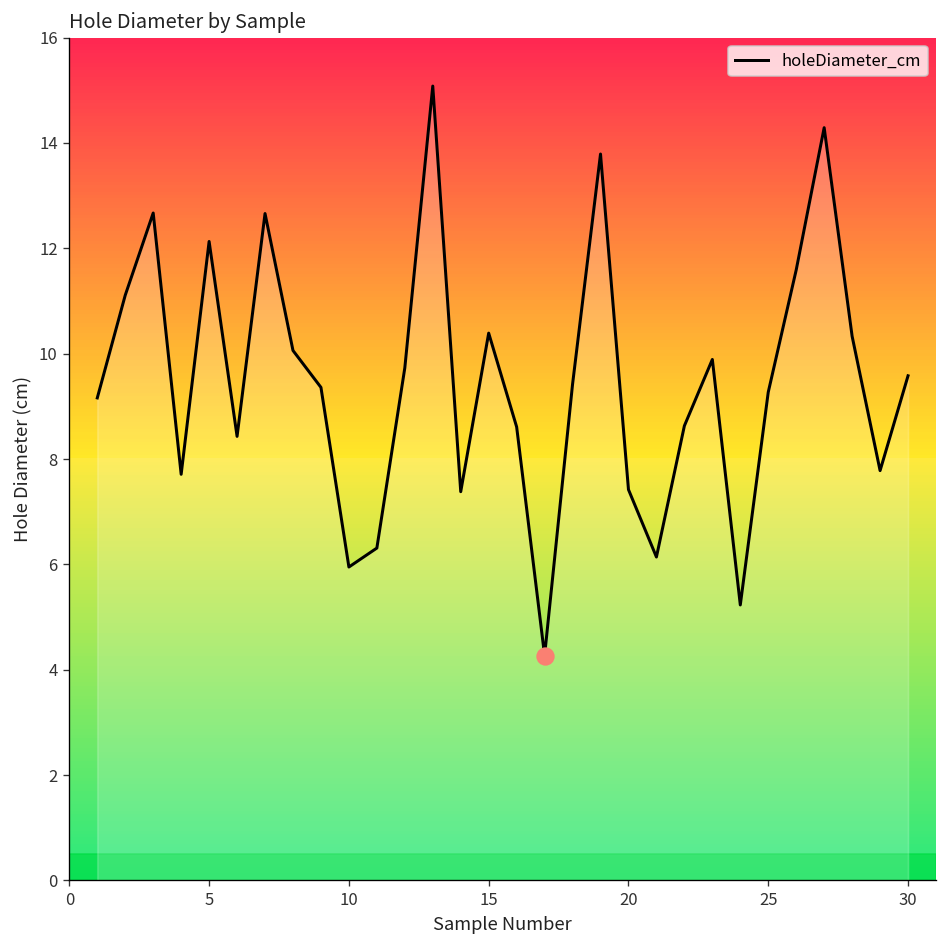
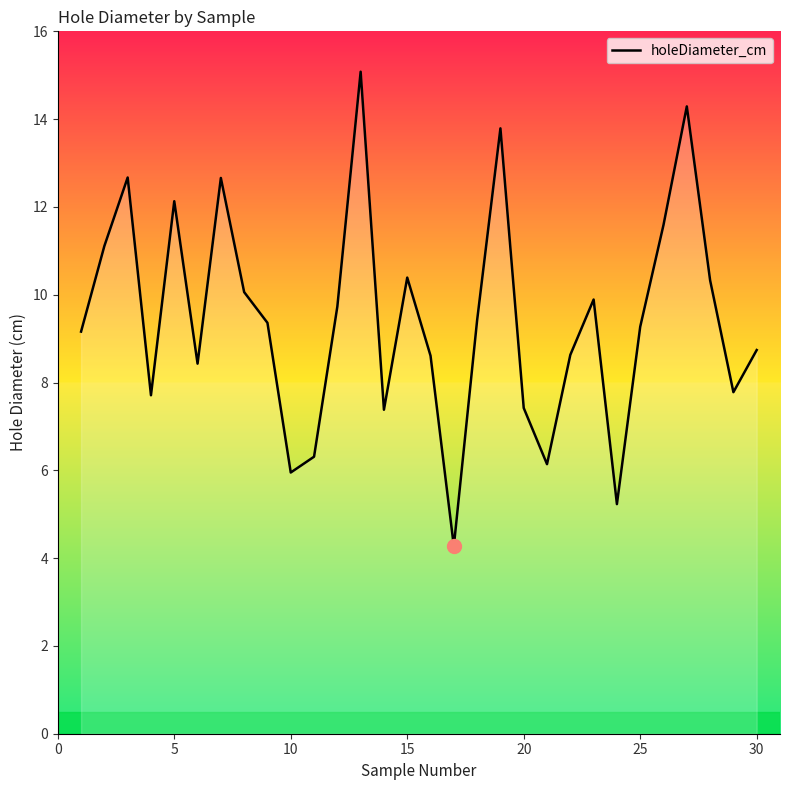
holeDiameter_cm, 30: 9.6 -> 8.7
